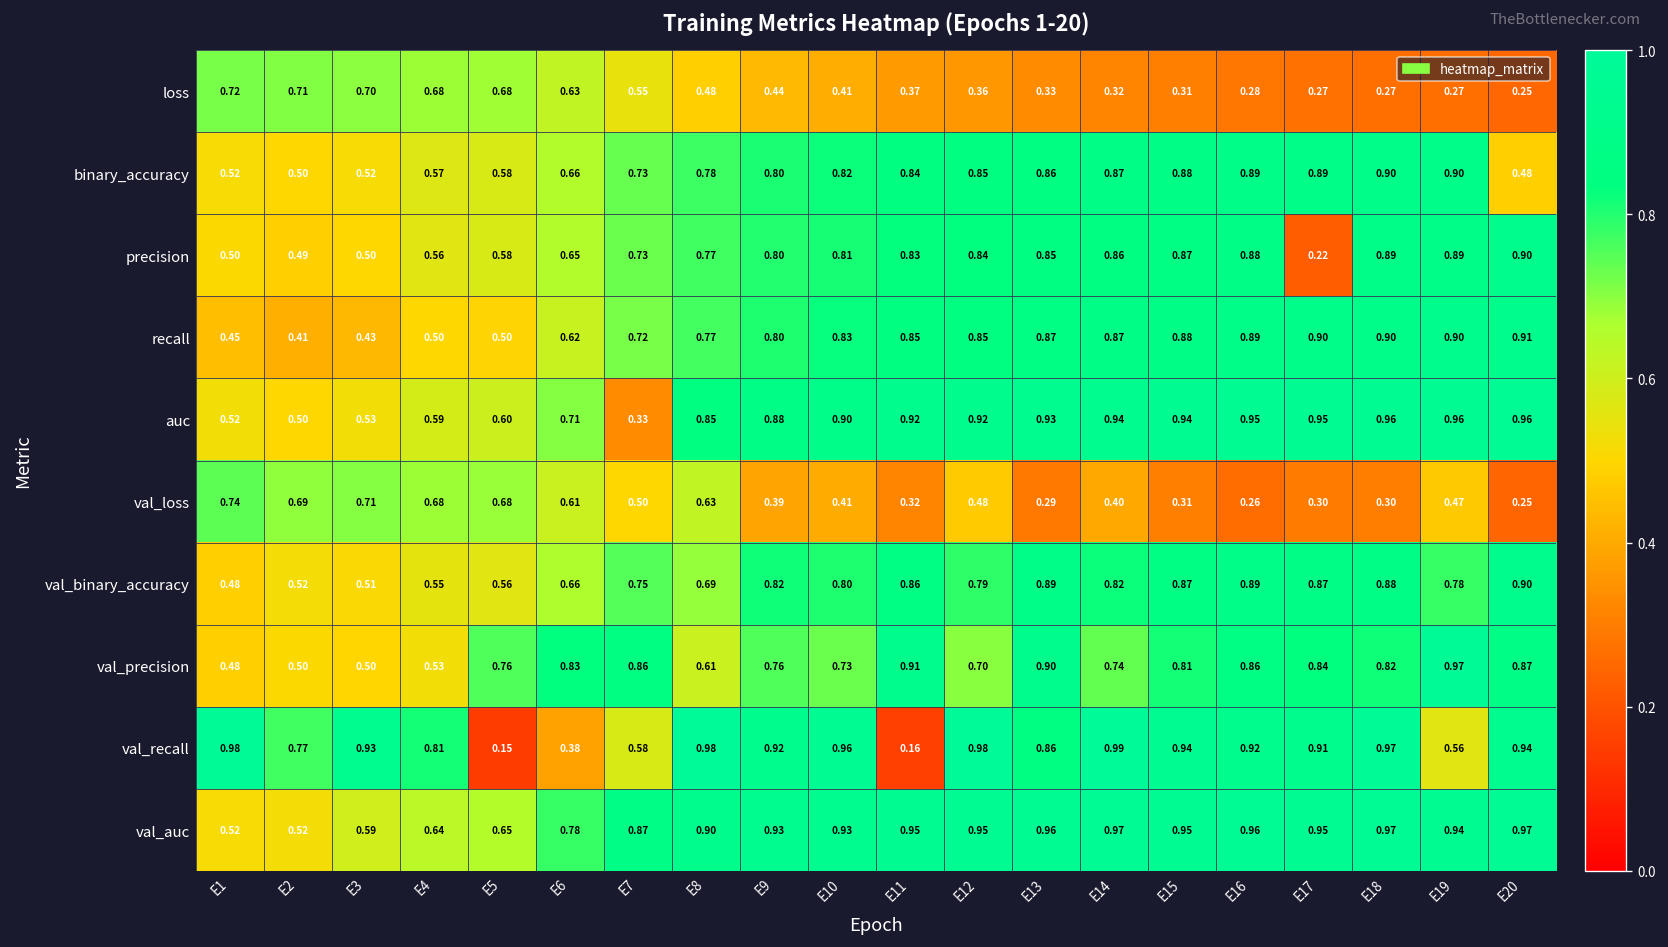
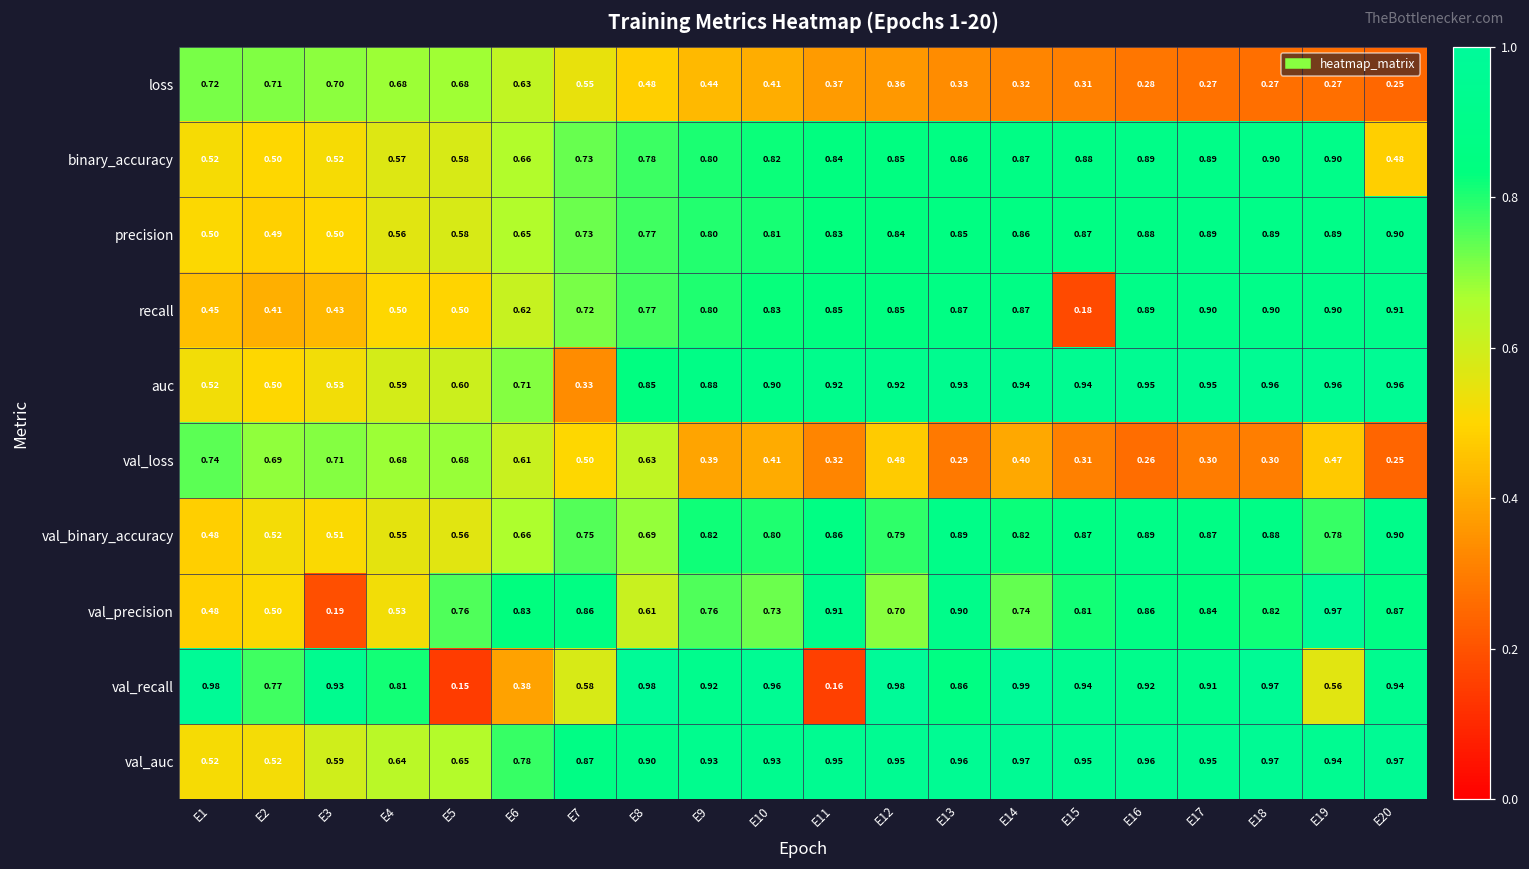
precision, E17: 0.22 -> 0.89
recall, E15: 0.88 -> 0.18
val_precision, E3: 0.50 -> 0.19
